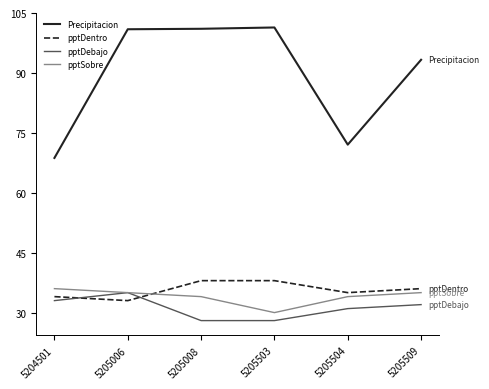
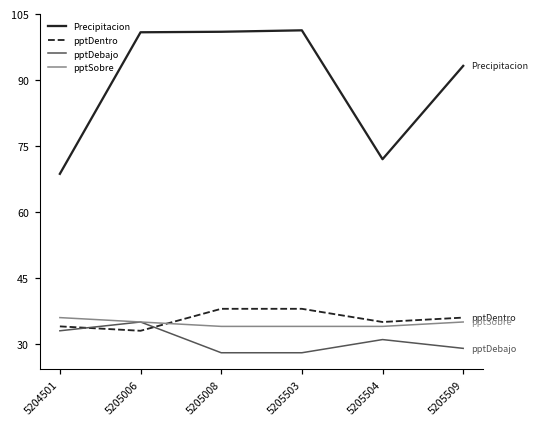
pptSobre, 5205503: 30 -> 34
pptDebajo, 5205509: 32 -> 29
